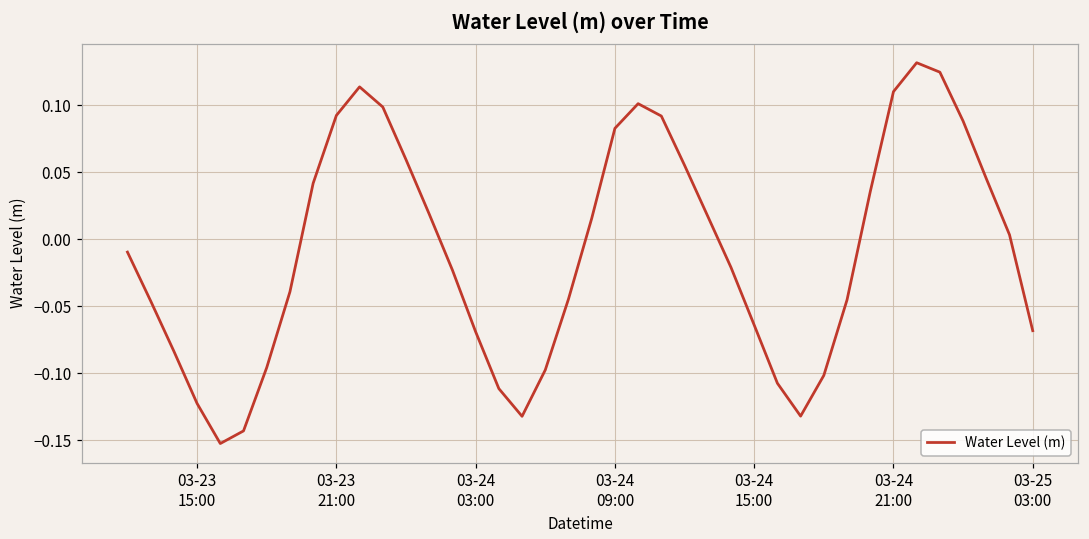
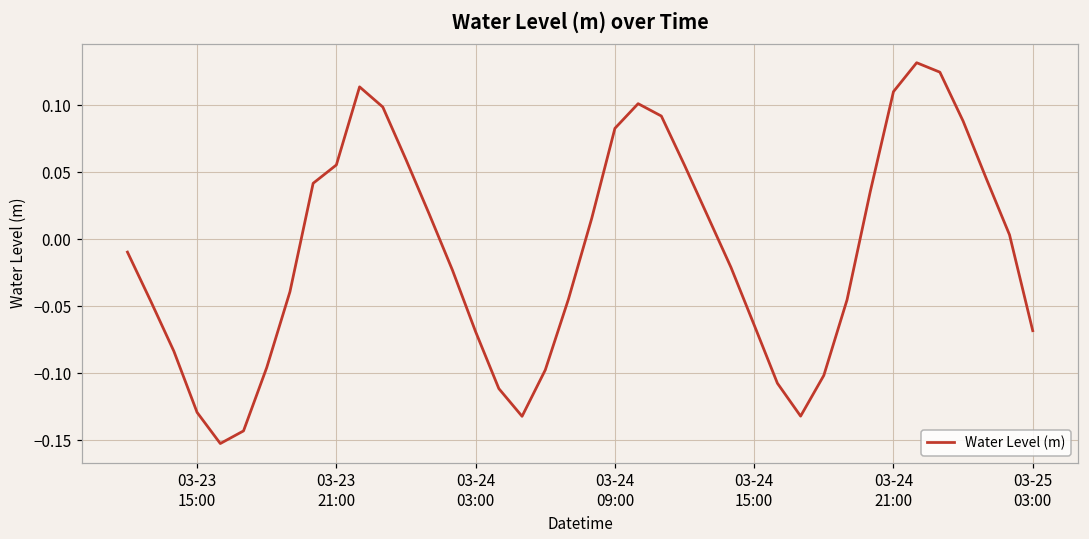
03-23 15:00: -0.123 -> -0.129
03-23 21:00: 0.092 -> 0.055
